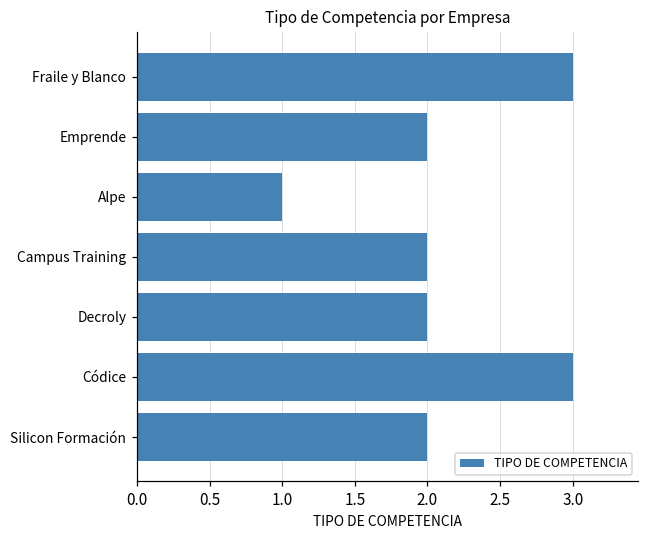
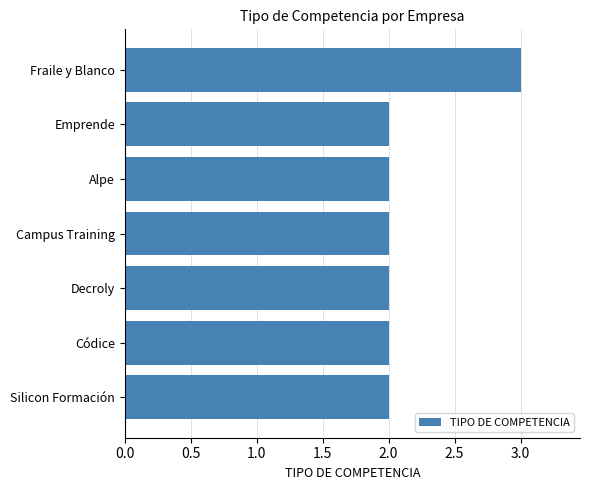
Alpe: 1 -> 2
Códice: 3 -> 2
